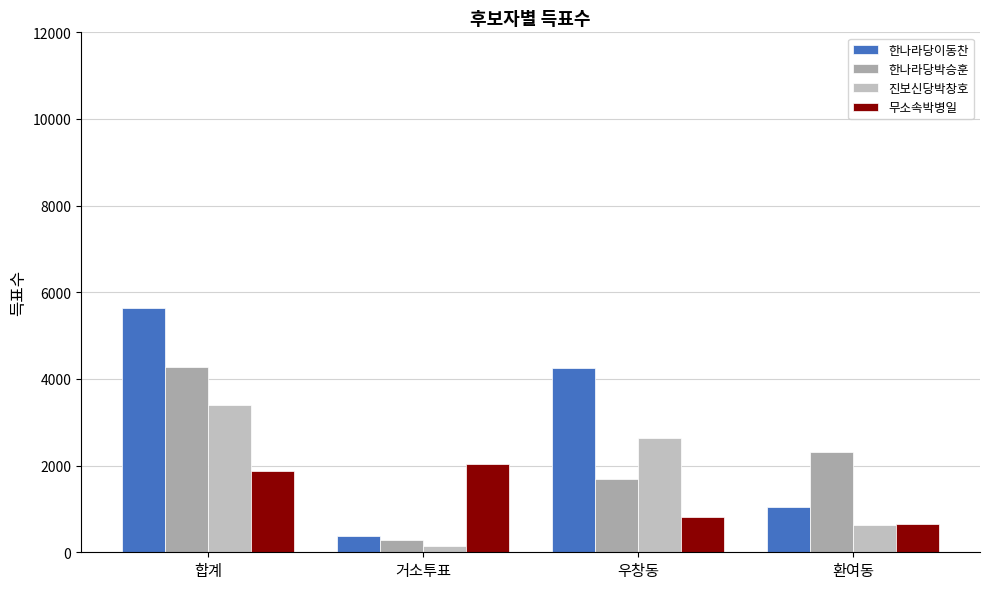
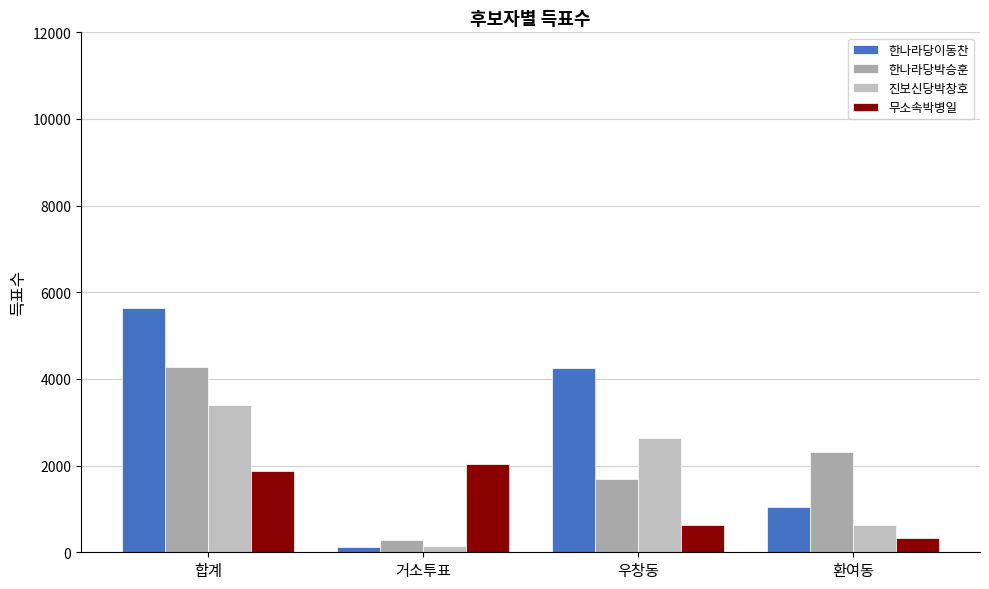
한나라당이동찬, 거소투표: 400 -> 100
무소속박병일, 우창동: 800 -> 600
무소속박병일, 환여동: 600 -> 300
